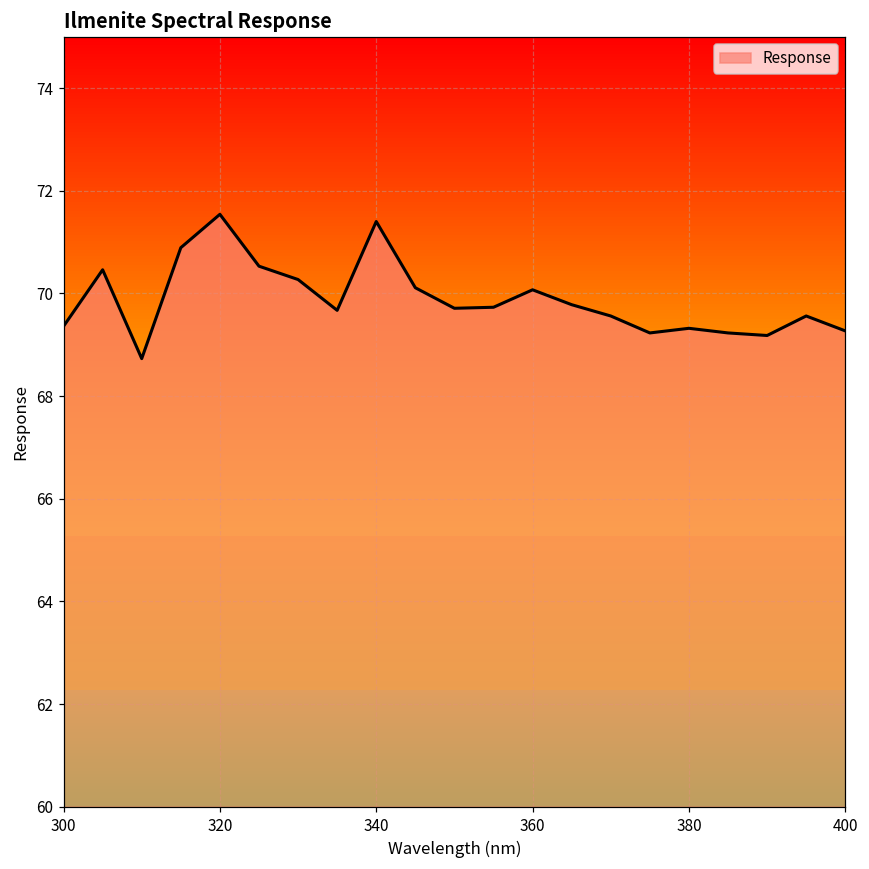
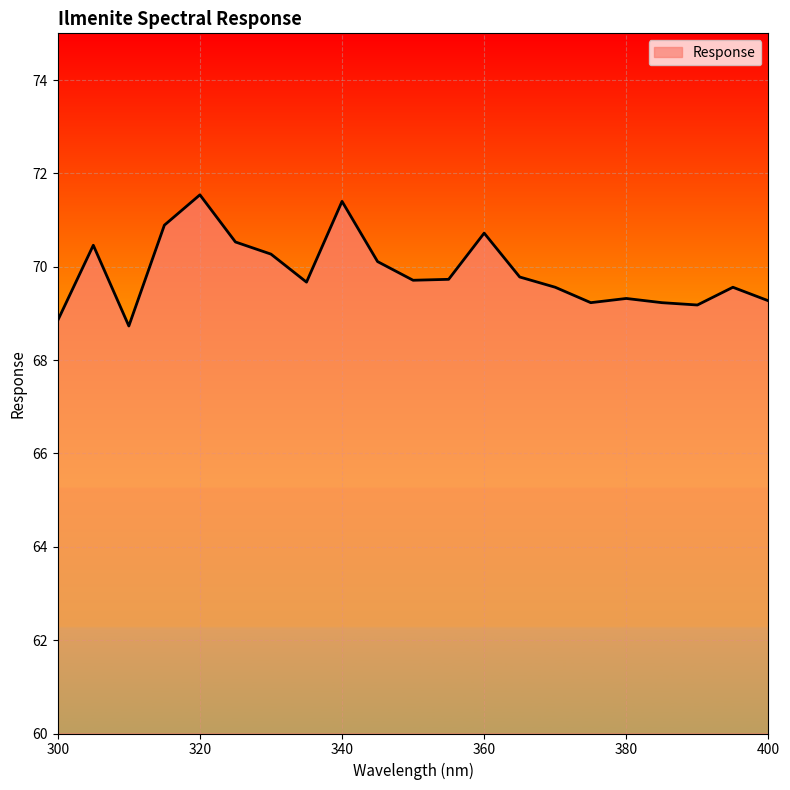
300: 69.4 -> 68.9
360: 70.1 -> 70.7
